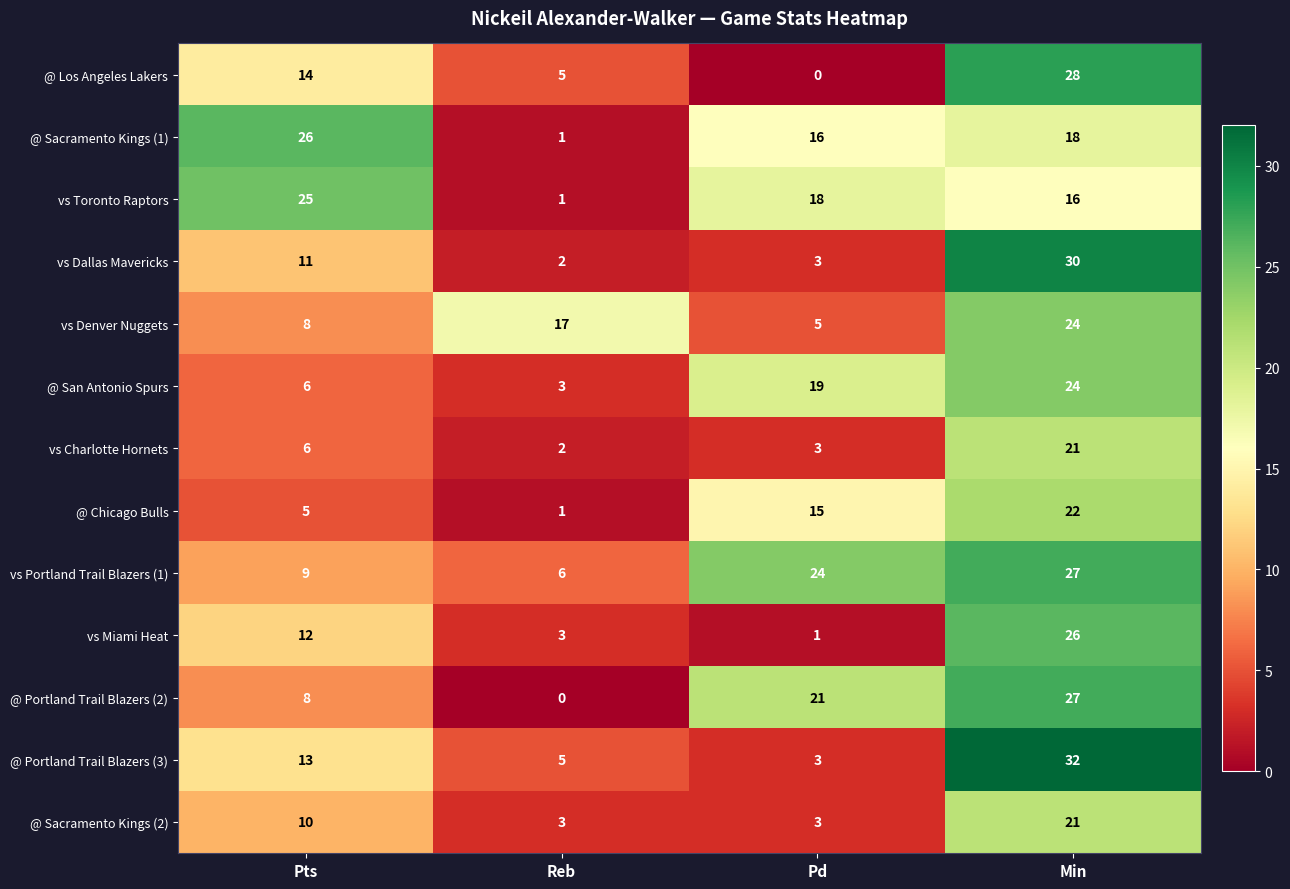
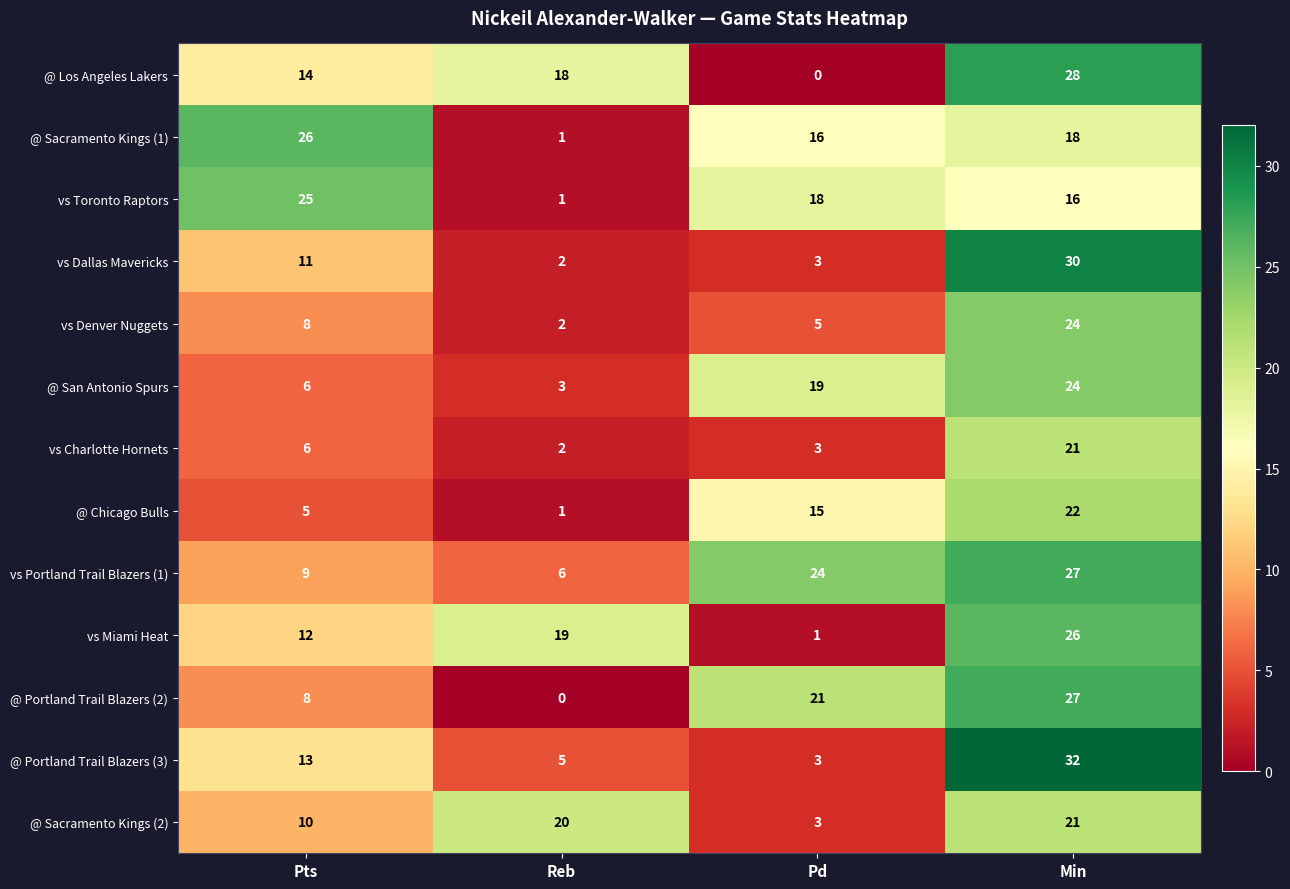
@ Los Angeles Lakers, Reb: 5 -> 18
vs Denver Nuggets, Reb: 17 -> 2
vs Miami Heat, Reb: 3 -> 19
@ Sacramento Kings (2), Reb: 3 -> 20
